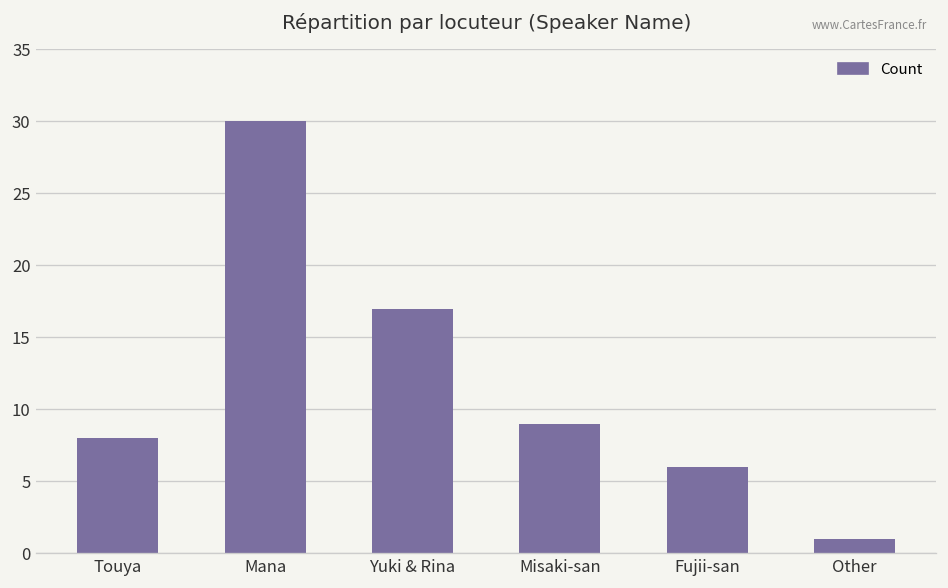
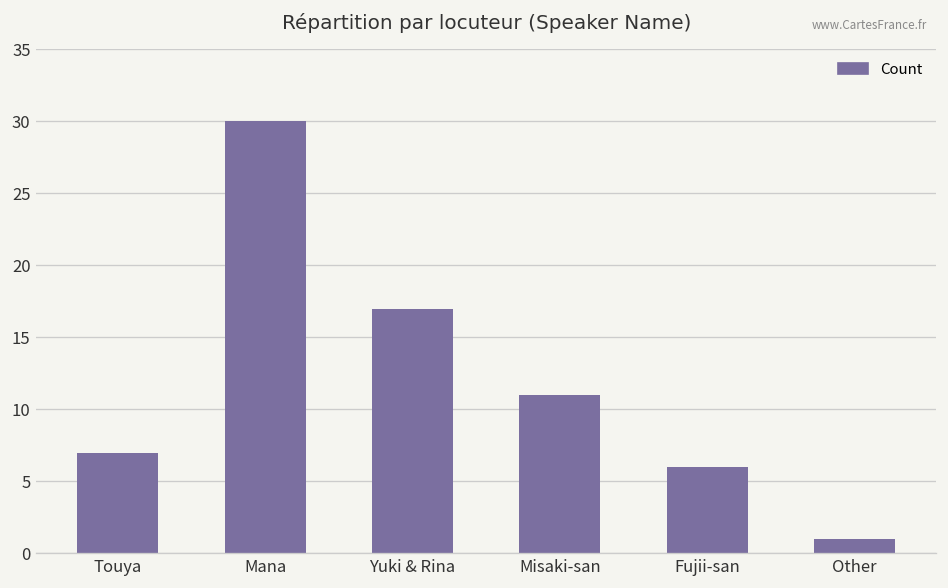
Touya: 8 -> 7
Misaki-san: 9 -> 11
